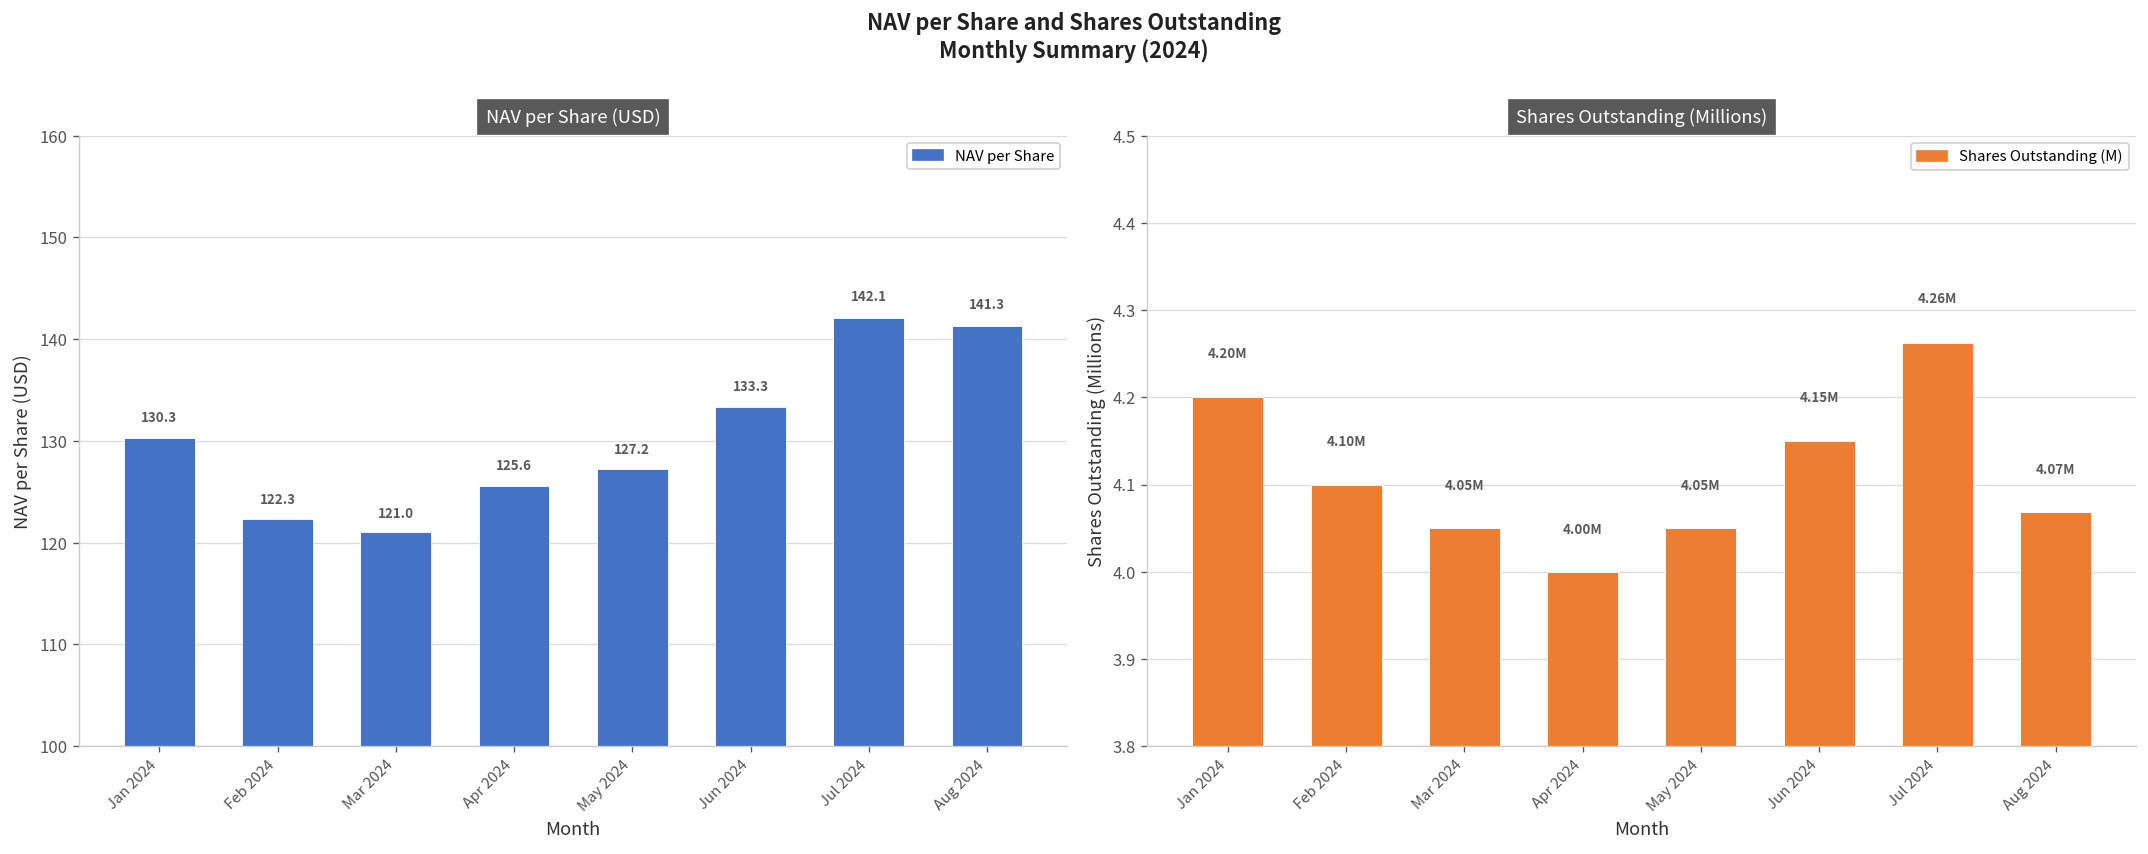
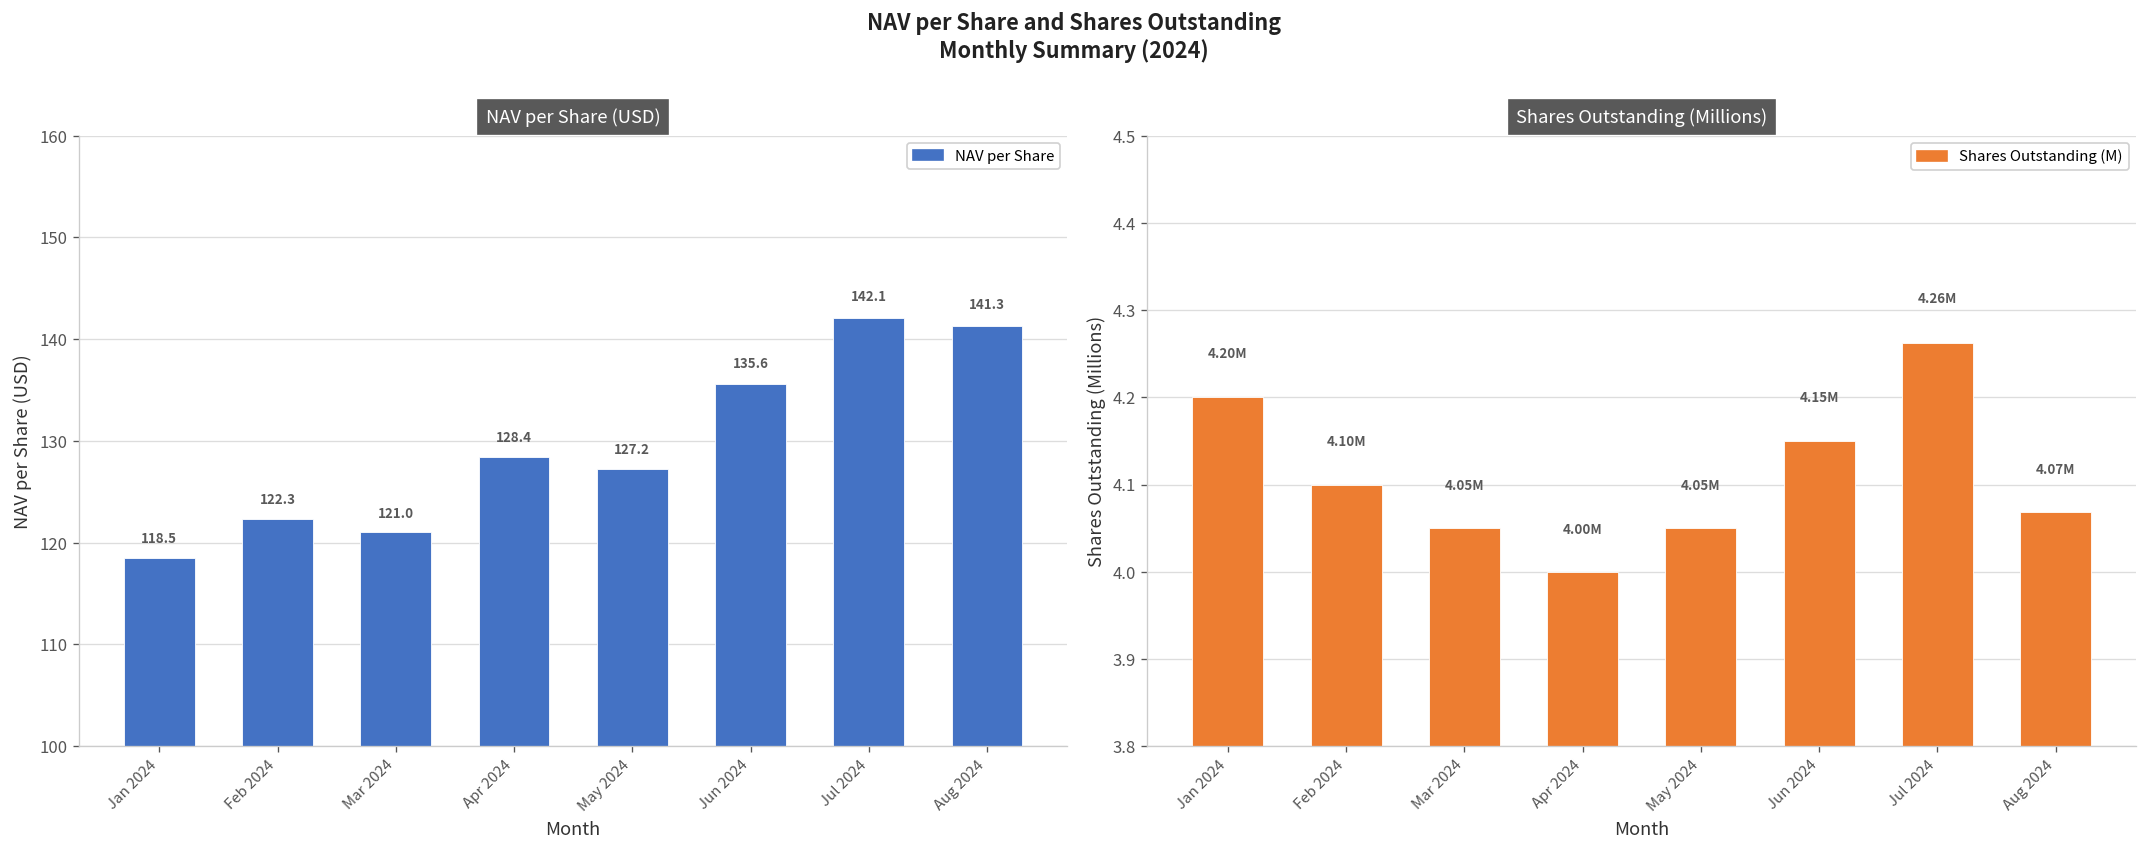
NAV per Share (USD), Jan 2024: 130.3 -> 118.5
NAV per Share (USD), Apr 2024: 125.6 -> 128.4
NAV per Share (USD), Jun 2024: 133.3 -> 135.6
